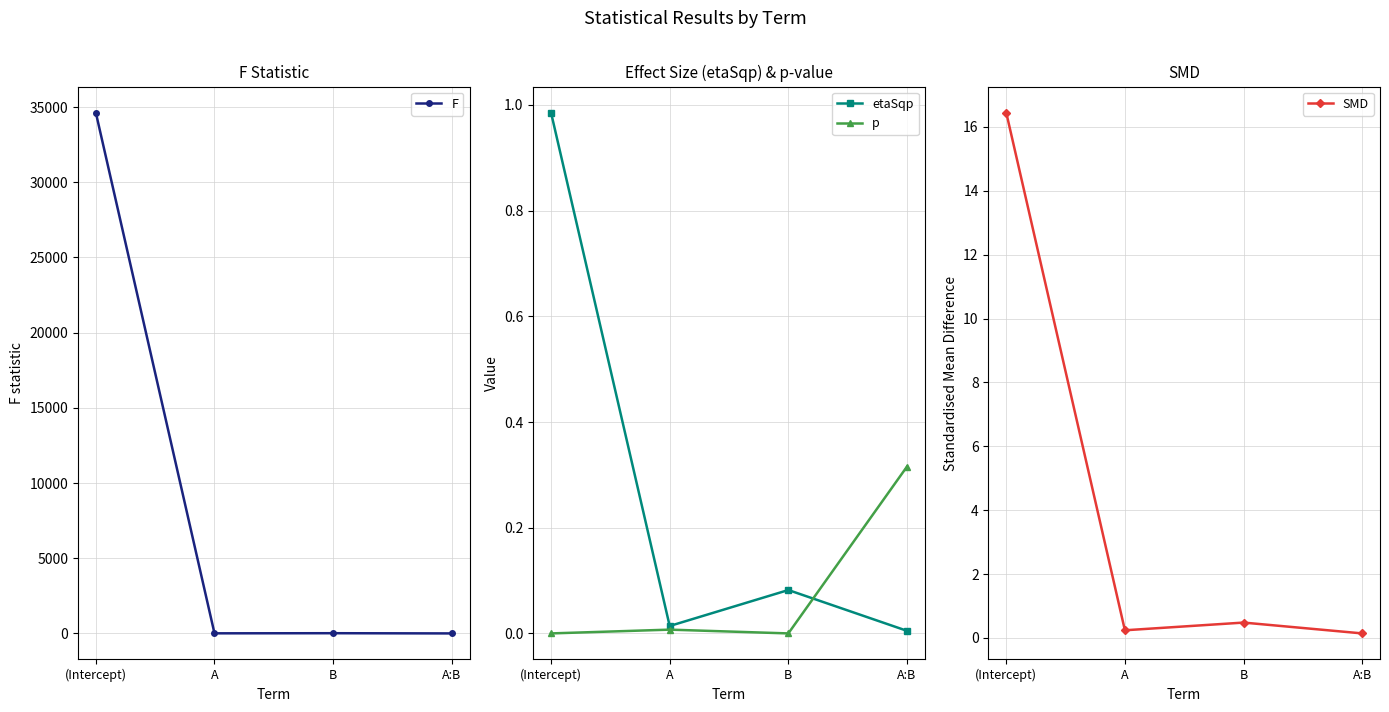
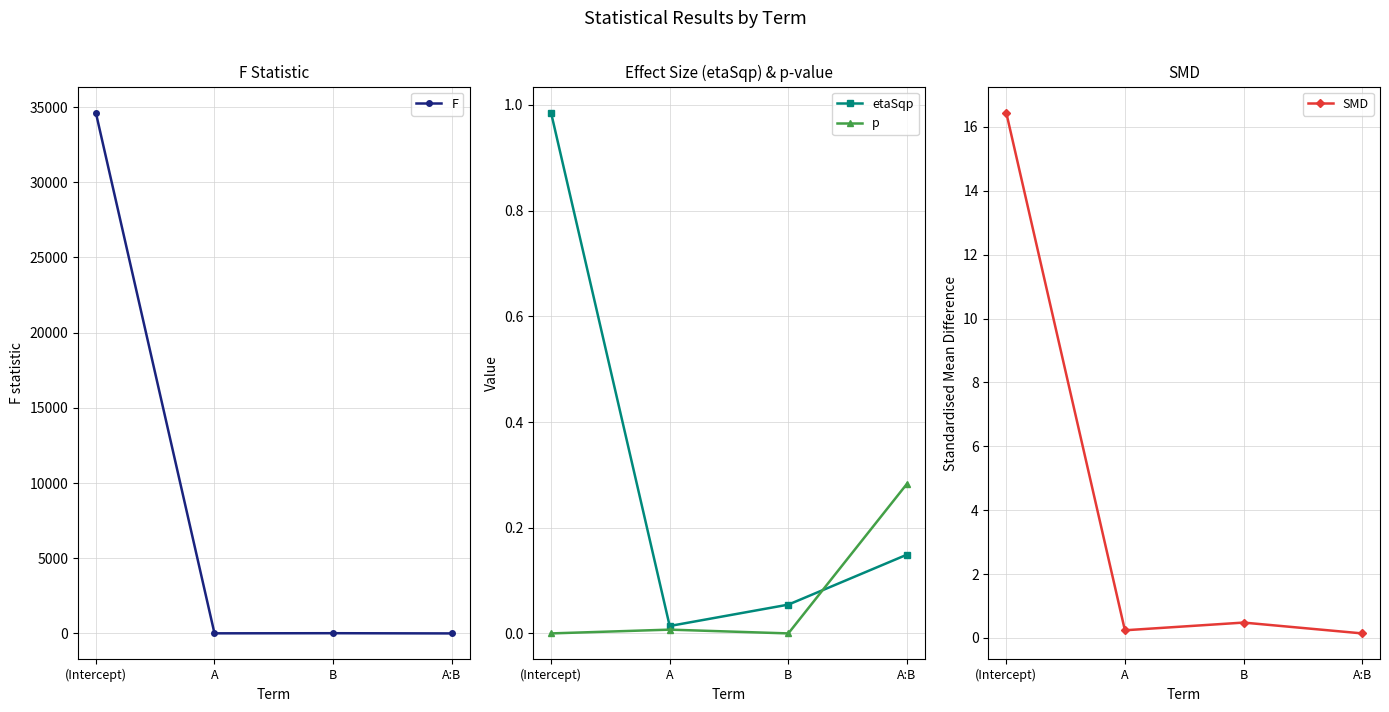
Effect Size (etaSqp) & p-value, etaSqp, B: 0.08 -> 0.05
Effect Size (etaSqp) & p-value, etaSqp, A:B: 0.00 -> 0.15
Effect Size (etaSqp) & p-value, p, A:B: 0.32 -> 0.28
